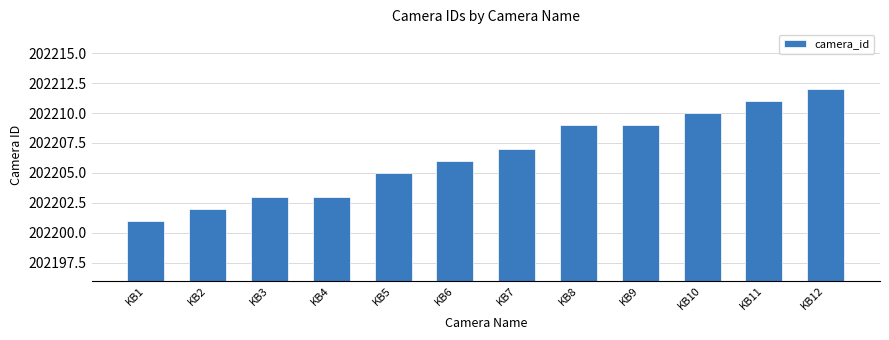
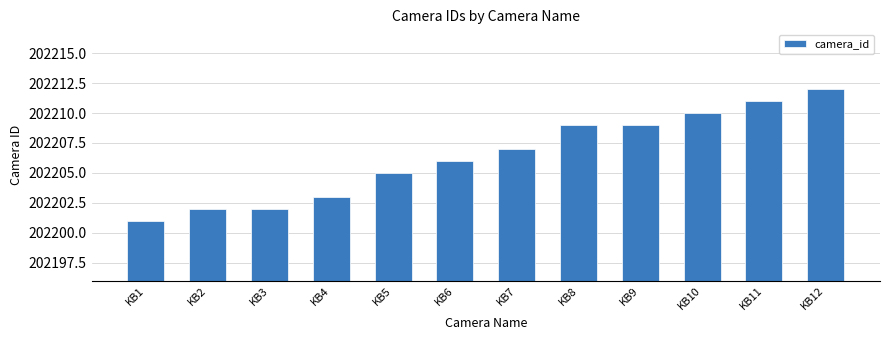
KB3: 202203 -> 202202
